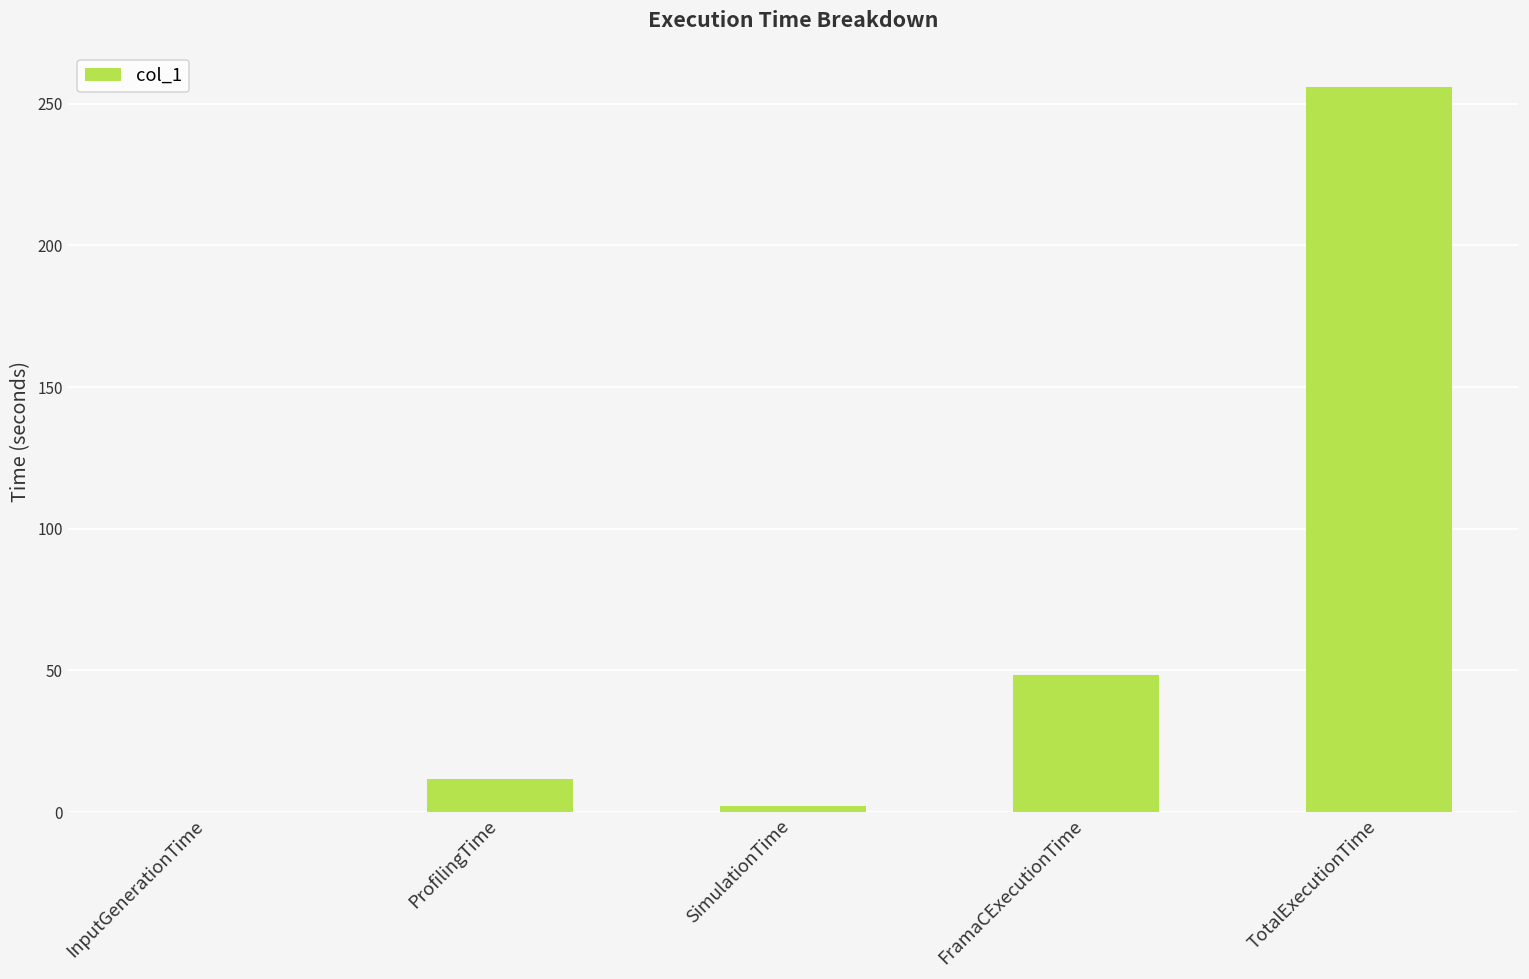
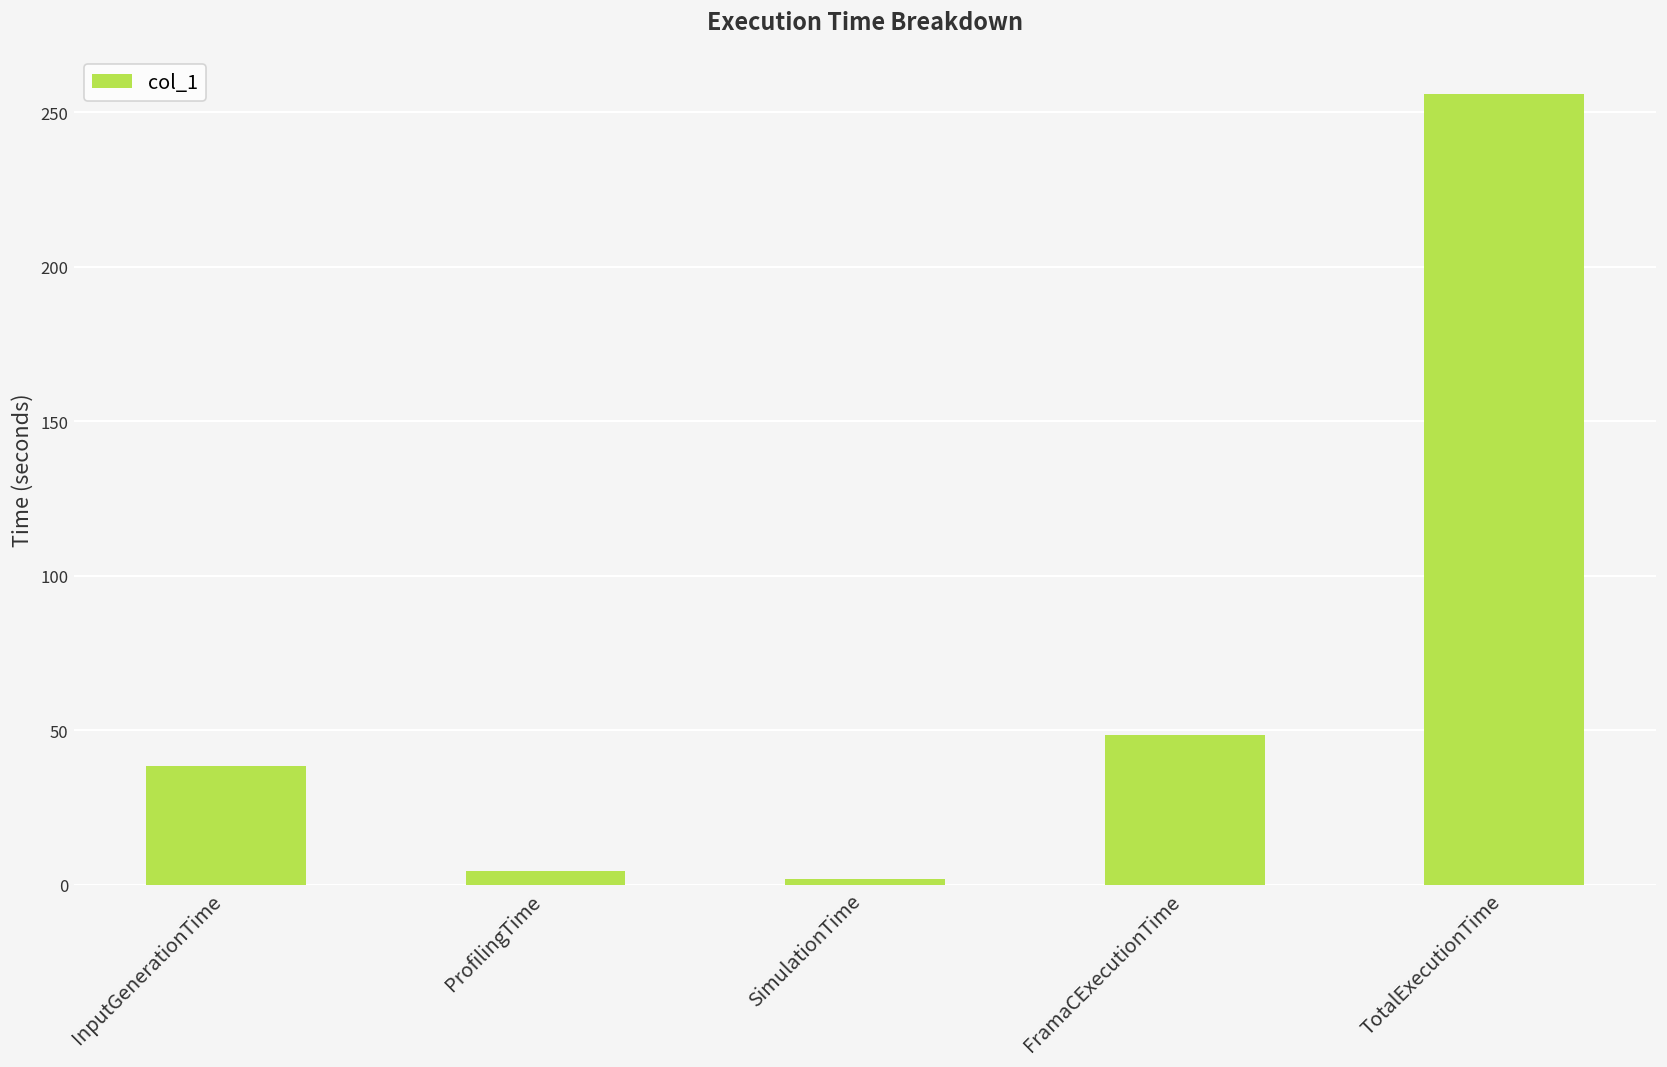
InputGenerationTime: 0 -> 39
ProfilingTime: 12 -> 4
